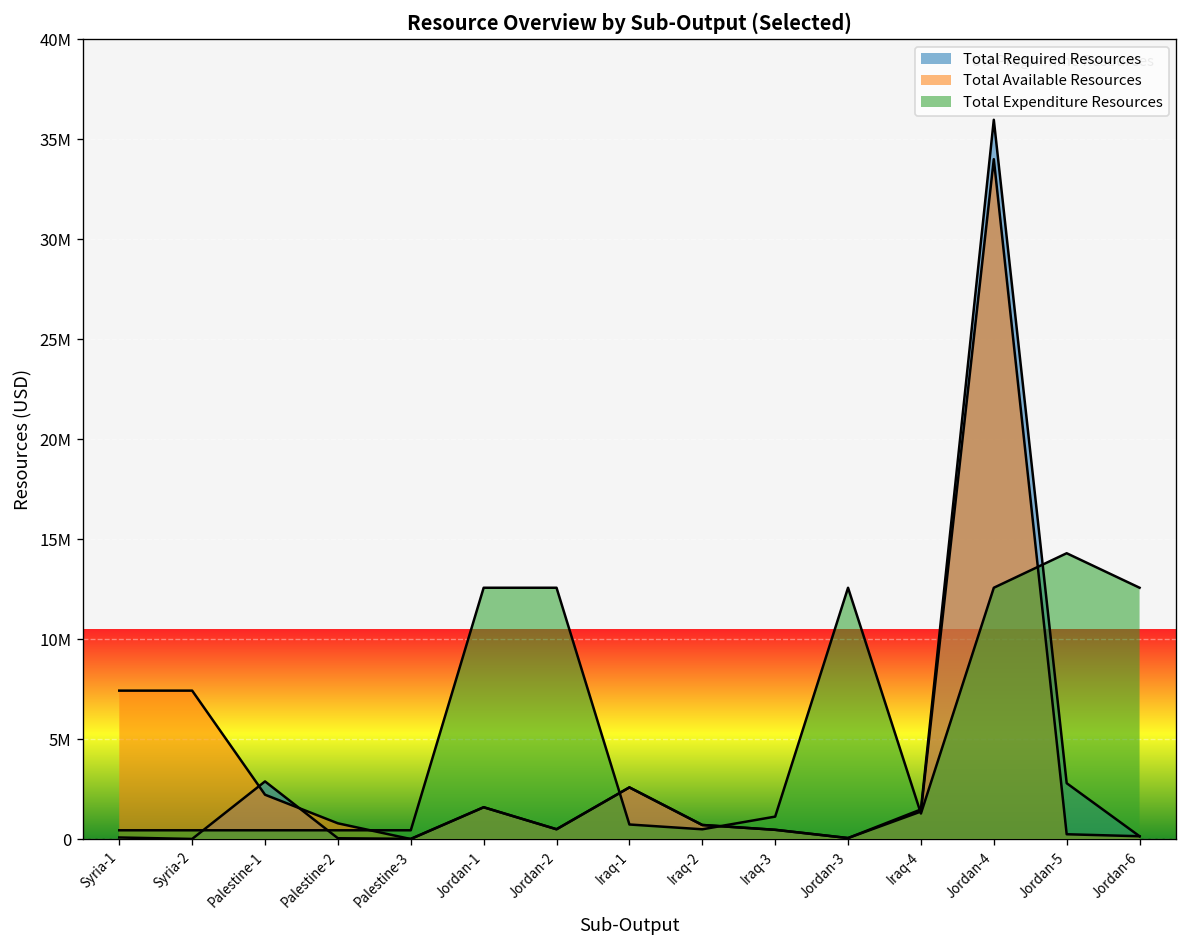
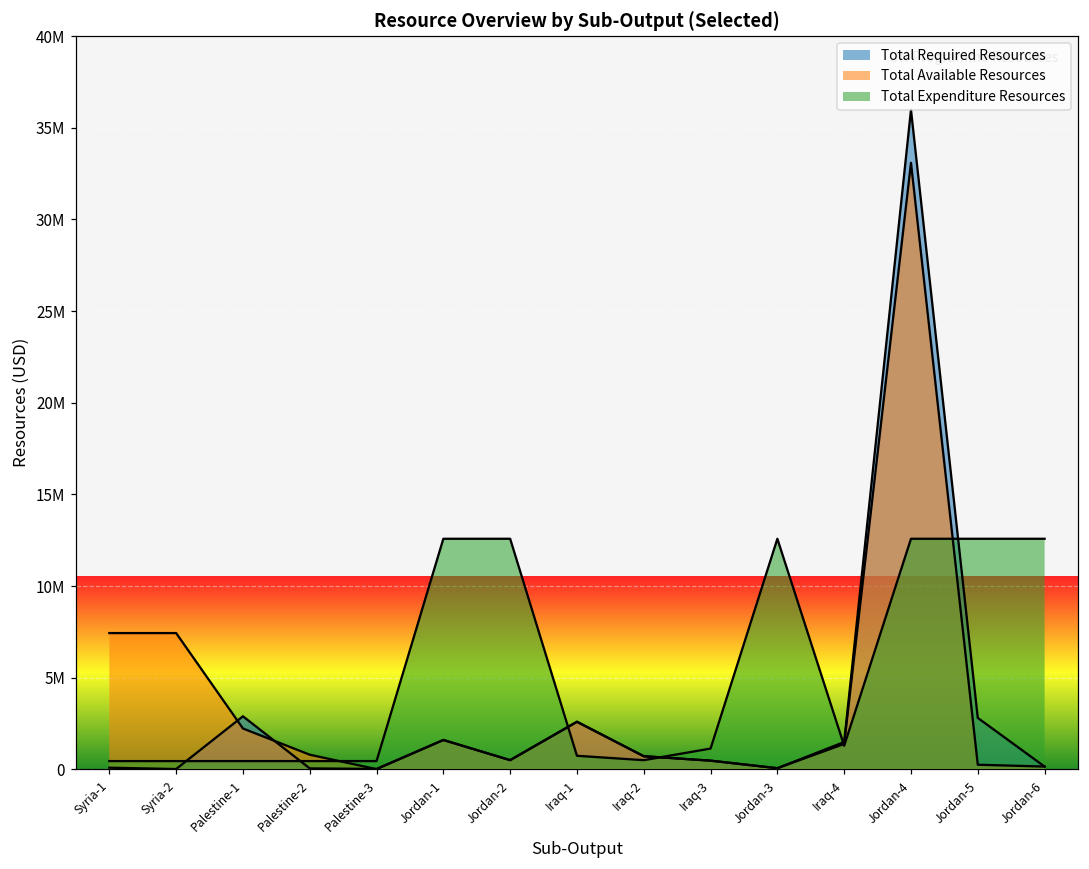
Total Available Resources, Jordan-4: 34000000 -> 33100000
Total Expenditure Resources, Jordan-5: 14300000 -> 12600000
